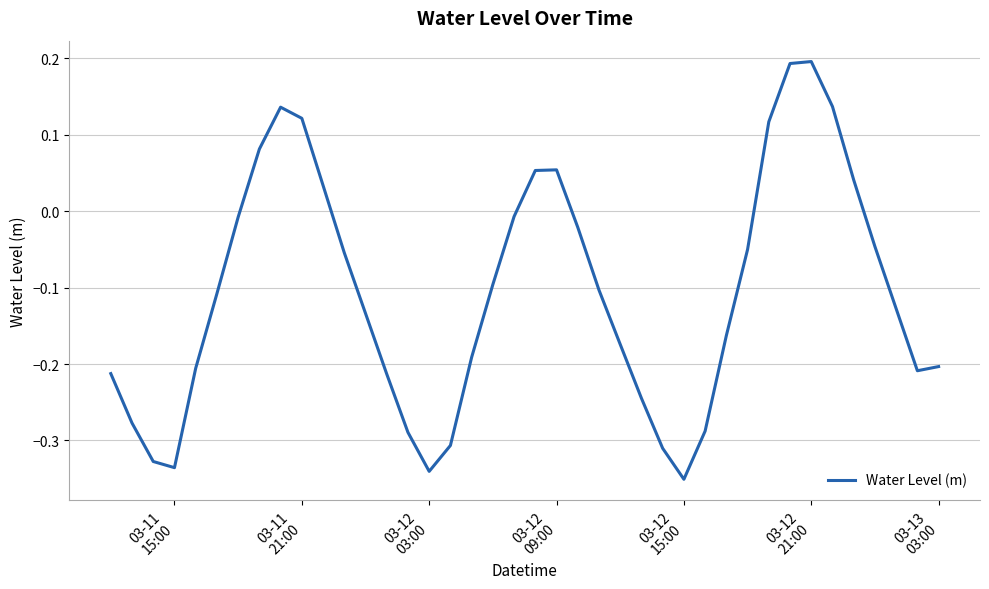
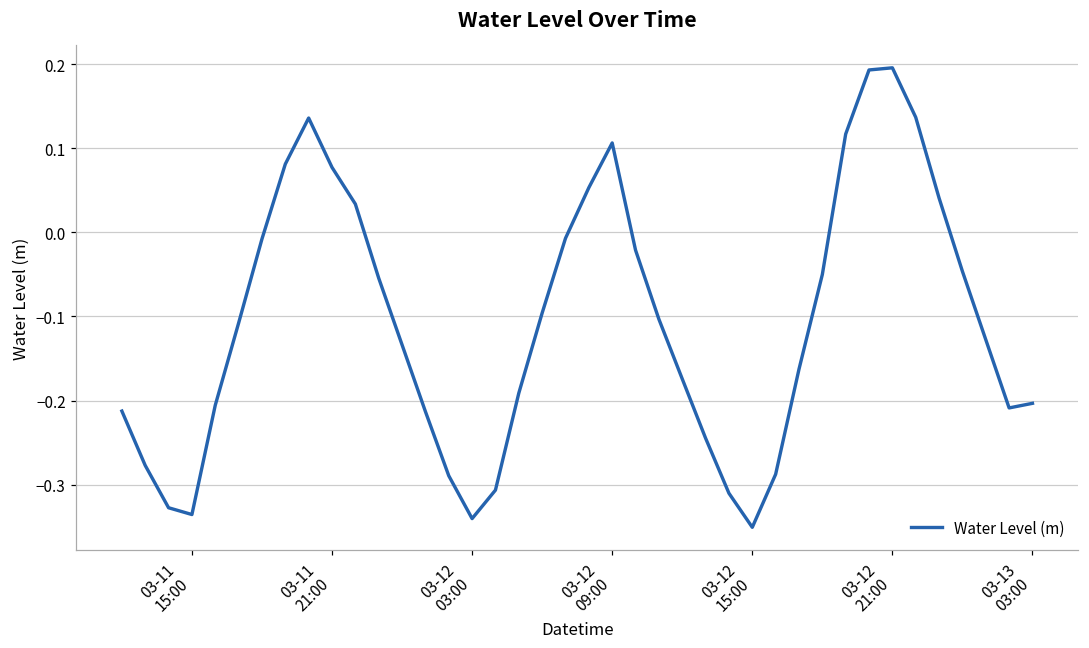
03-11 21:00: 0.12 -> 0.08
03-12 09:00: 0.05 -> 0.11
